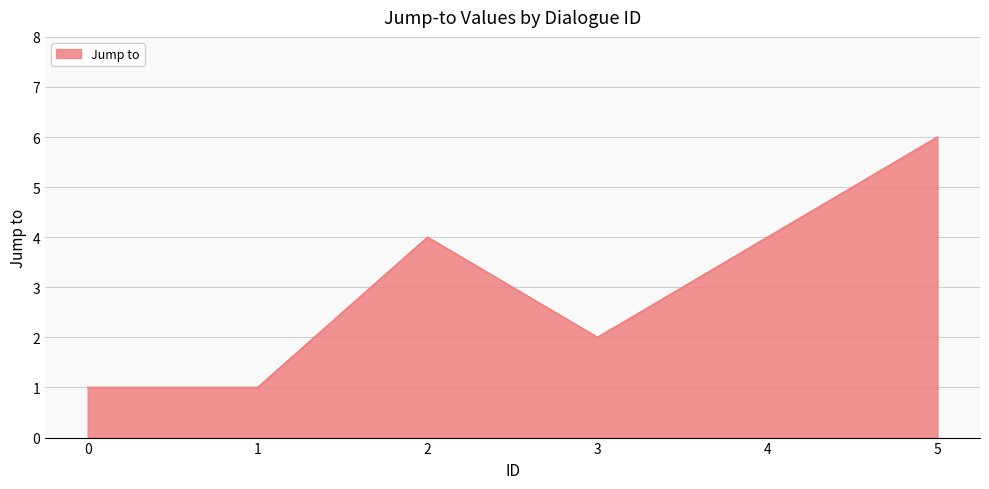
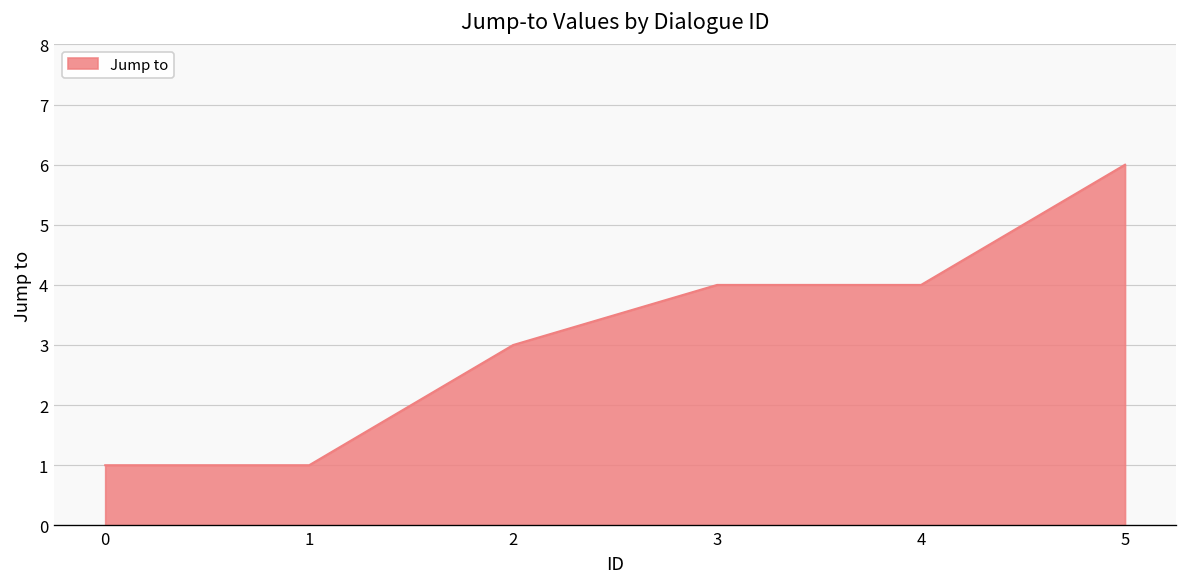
2: 4 -> 3
3: 2 -> 4
